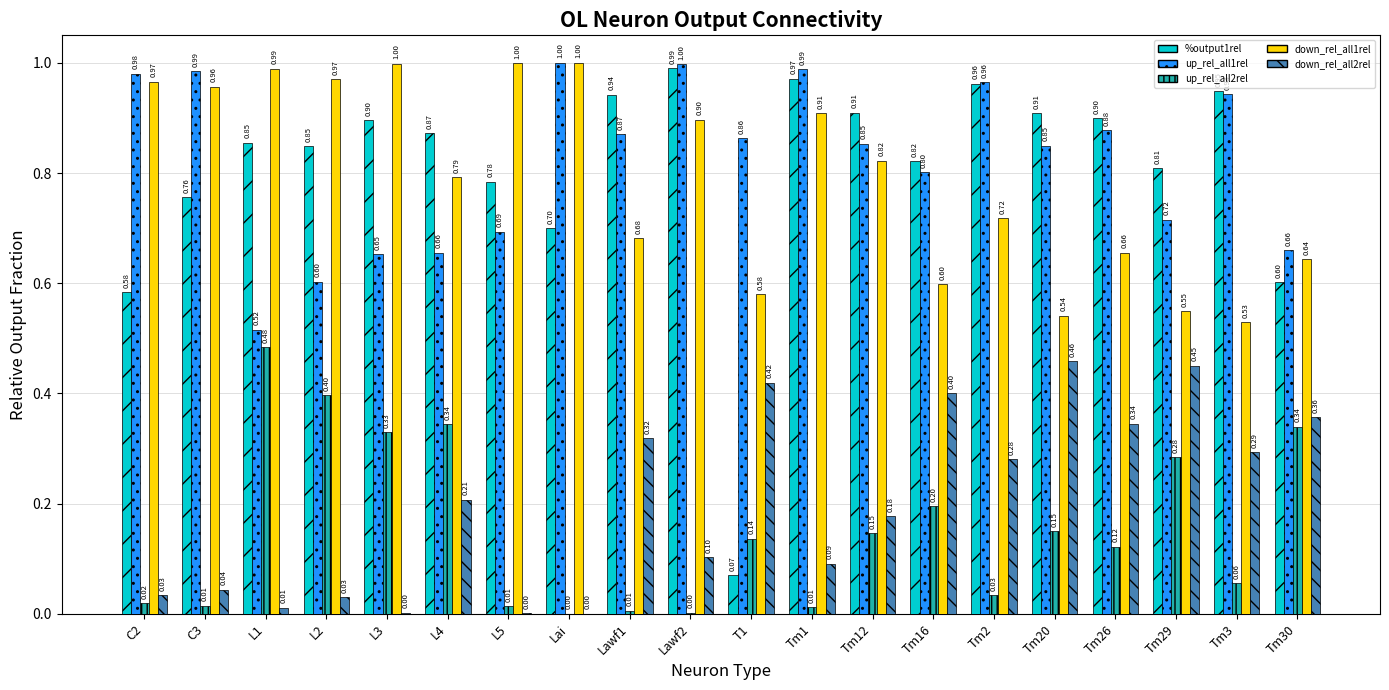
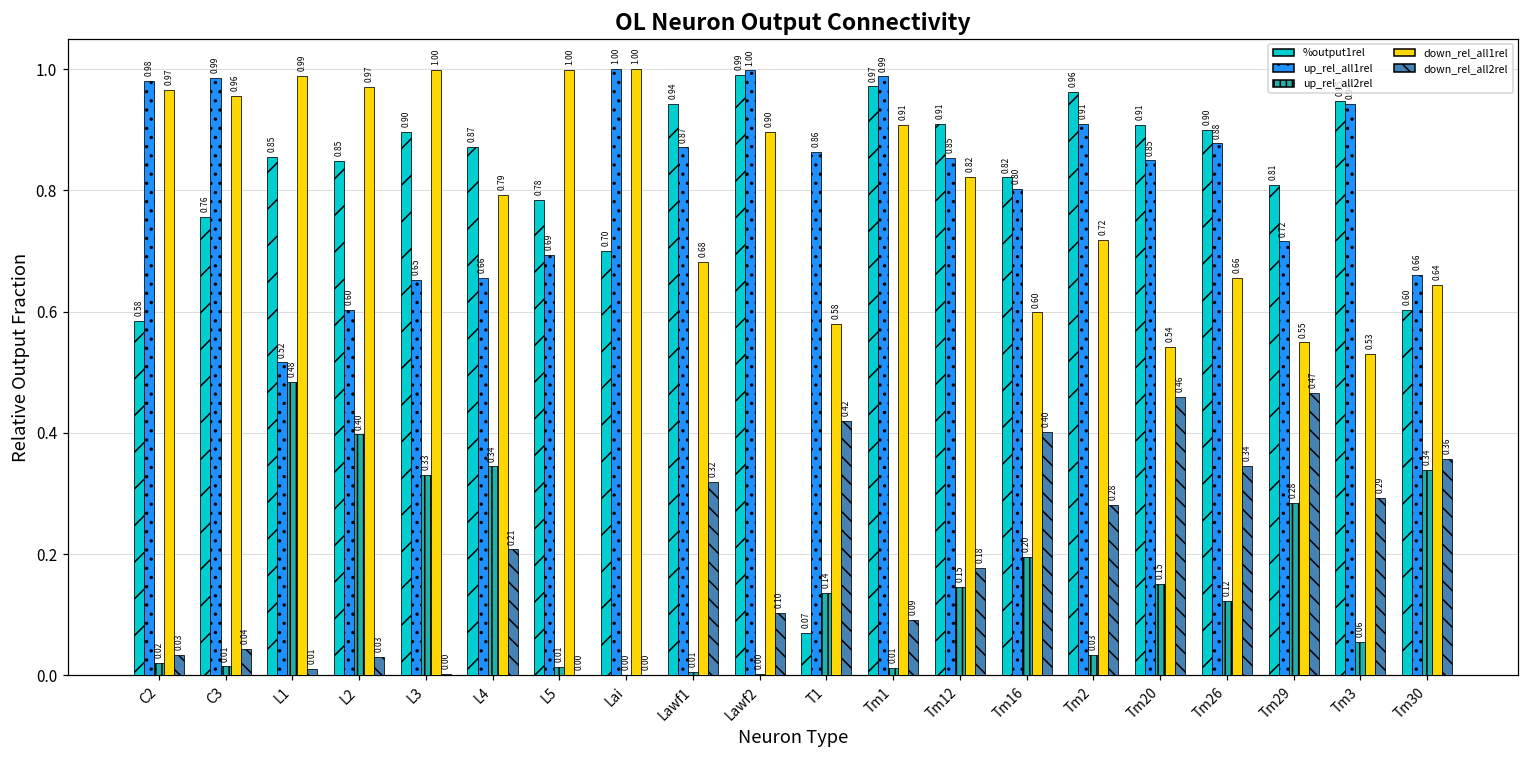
up_rel_all1rel, Tm2: 0.96 -> 0.91
down_rel_all2rel, Tm29: 0.45 -> 0.47
